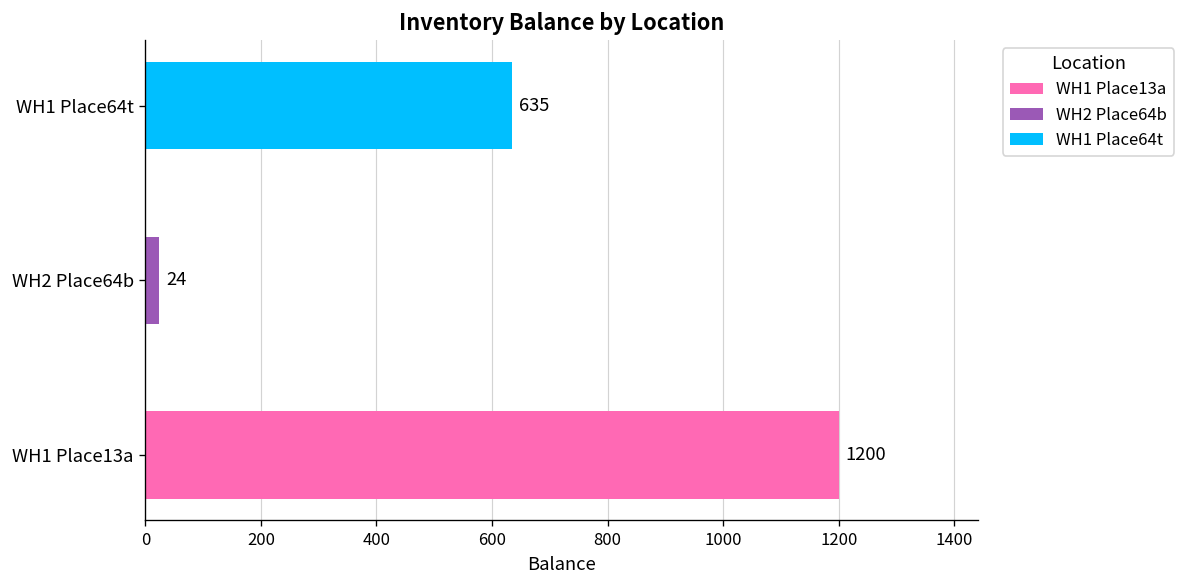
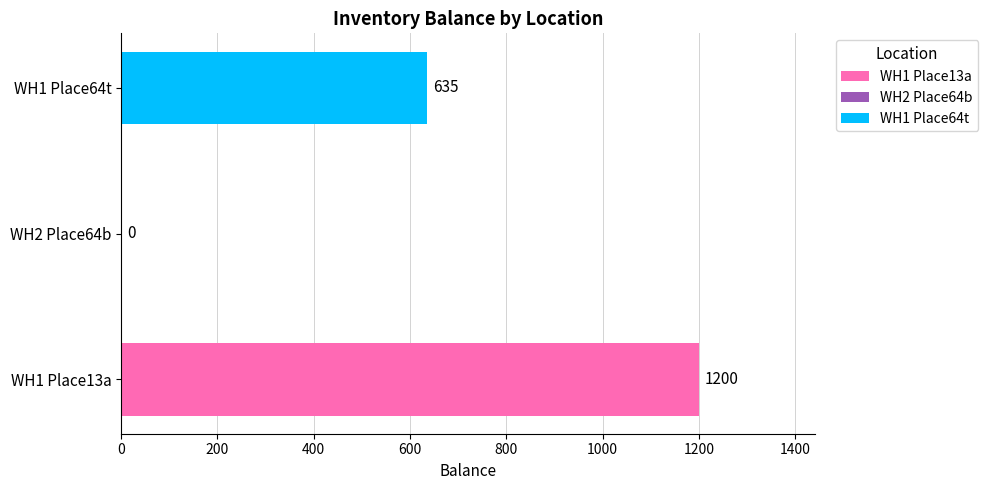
WH2 Place64b: 24 -> 0
